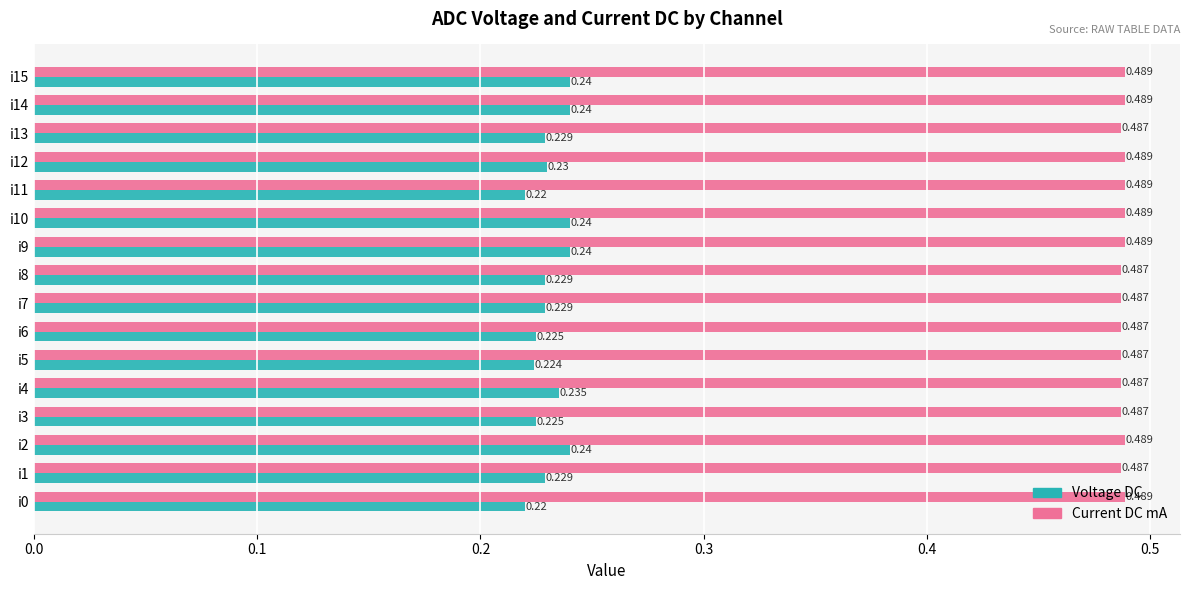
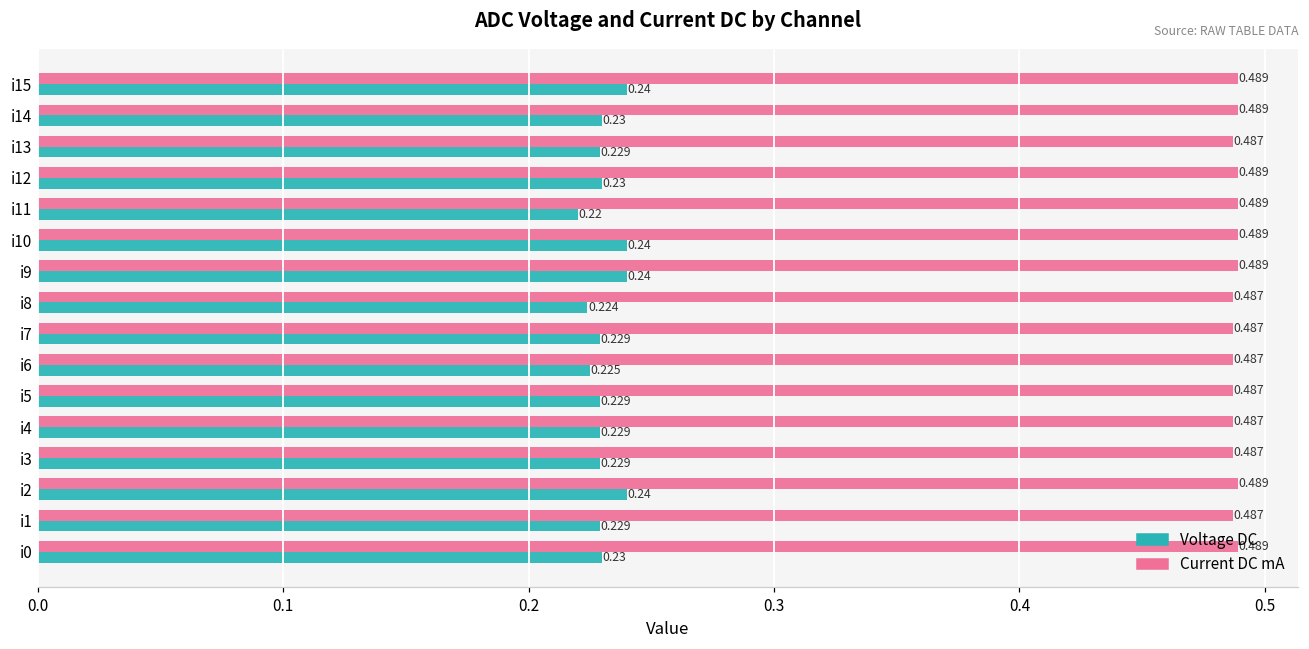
Voltage DC, i14: 0.24 -> 0.23
Voltage DC, i8: 0.229 -> 0.224
Voltage DC, i5: 0.224 -> 0.229
Voltage DC, i4: 0.235 -> 0.229
Voltage DC, i3: 0.225 -> 0.229
Voltage DC, i0: 0.22 -> 0.23
